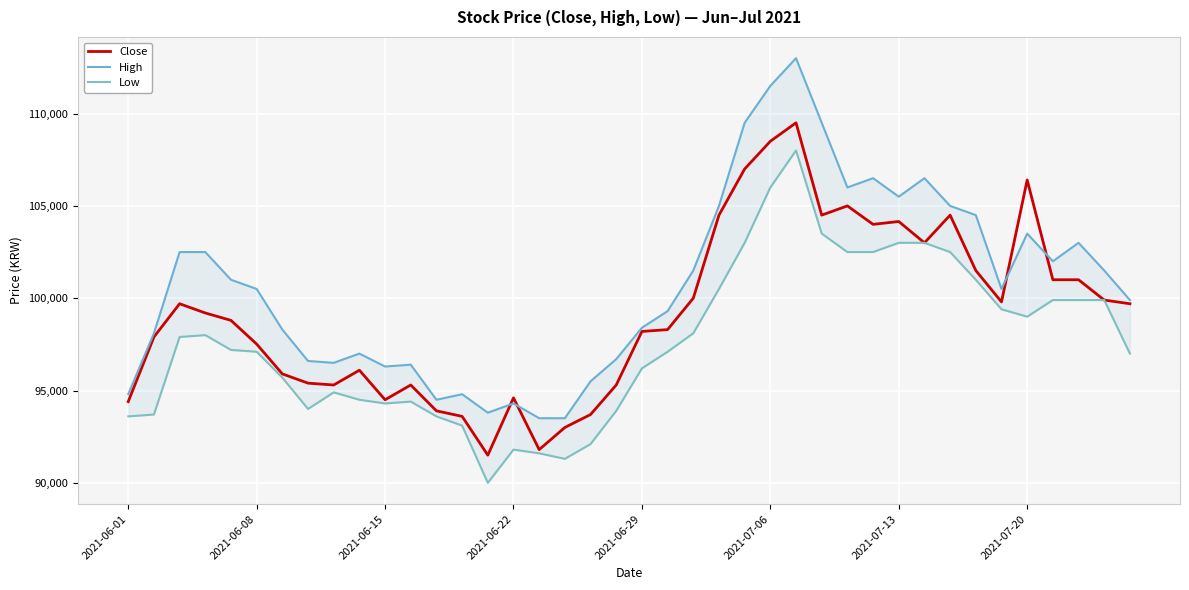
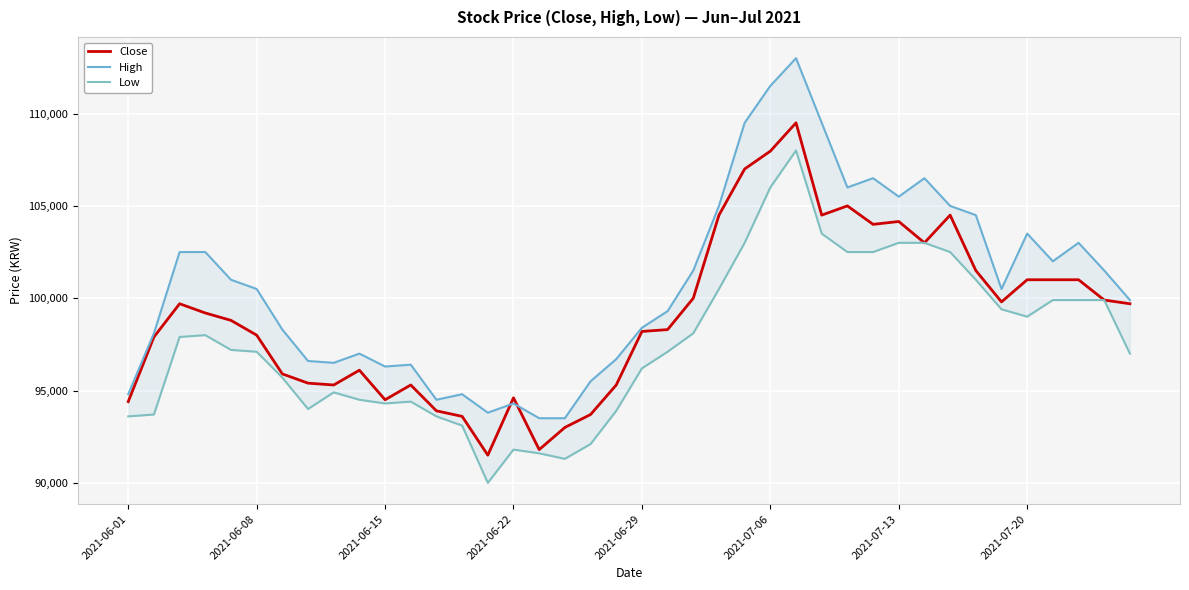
Close, 2021-06-08: 97,500 -> 98,000
Close, 2021-07-06: 108,500 -> 108,000
Close, 2021-07-20: 106,400 -> 101,000
